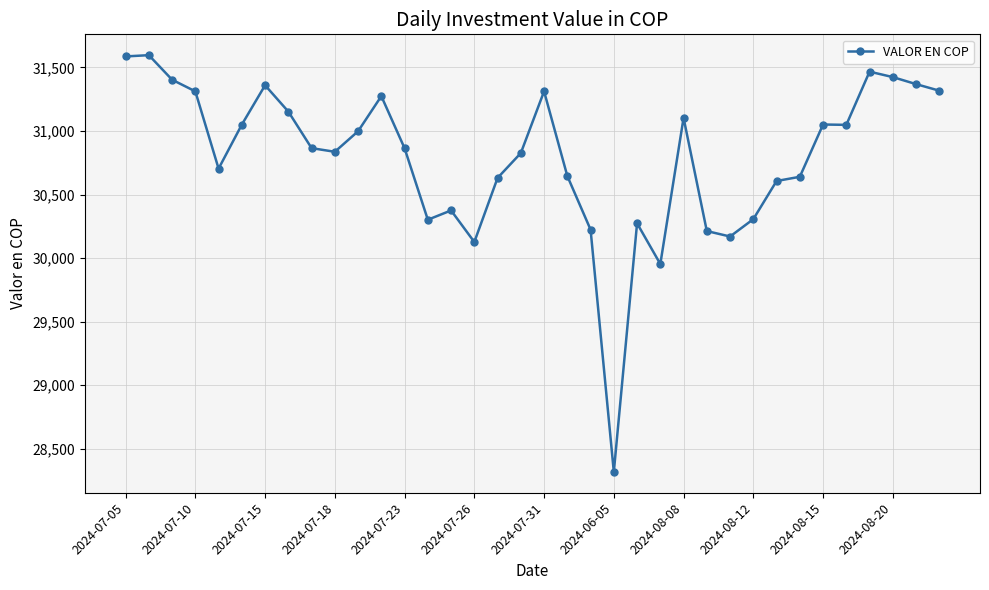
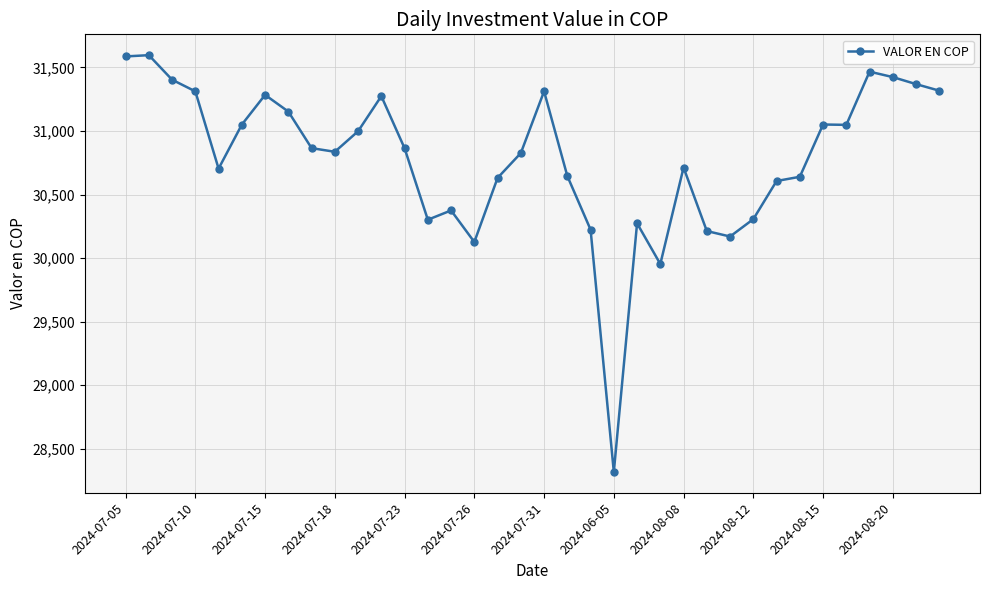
2024-07-15: 31,360 -> 31,280
2024-08-08: 31,100 -> 30,710
